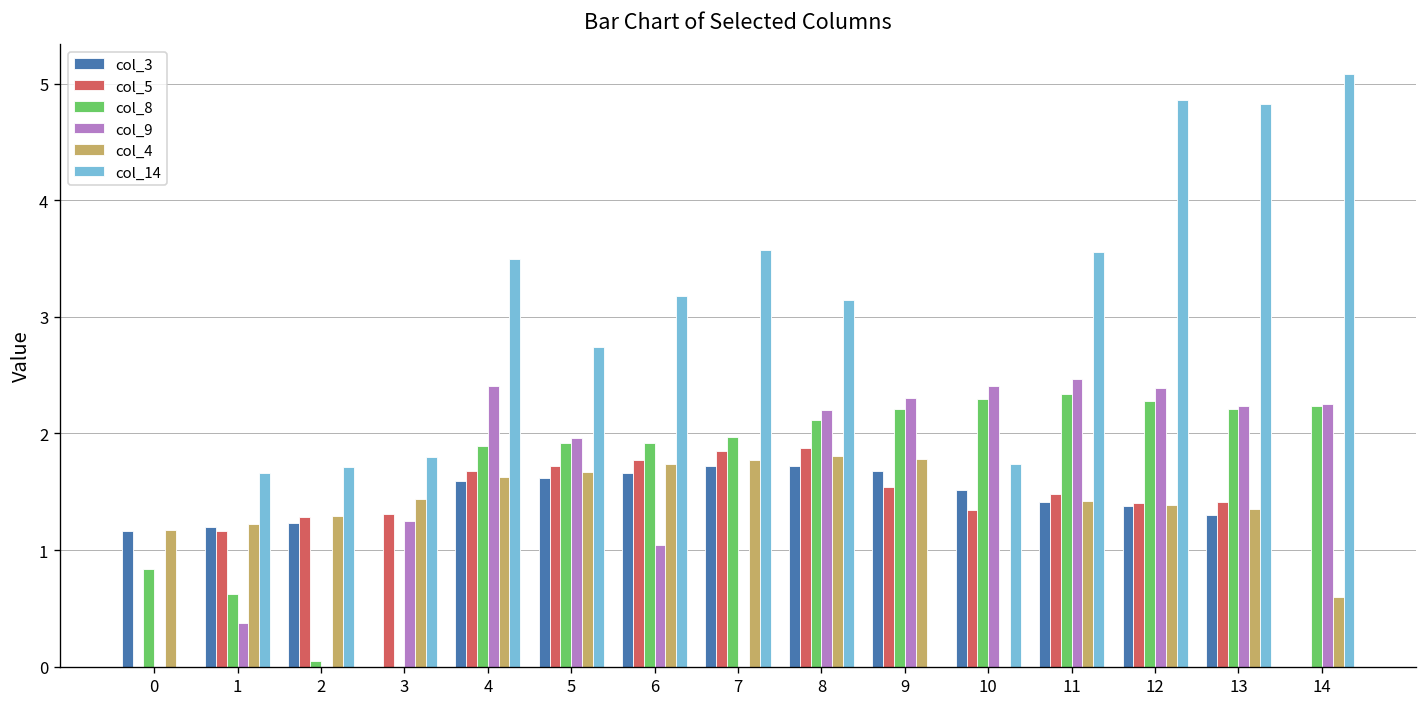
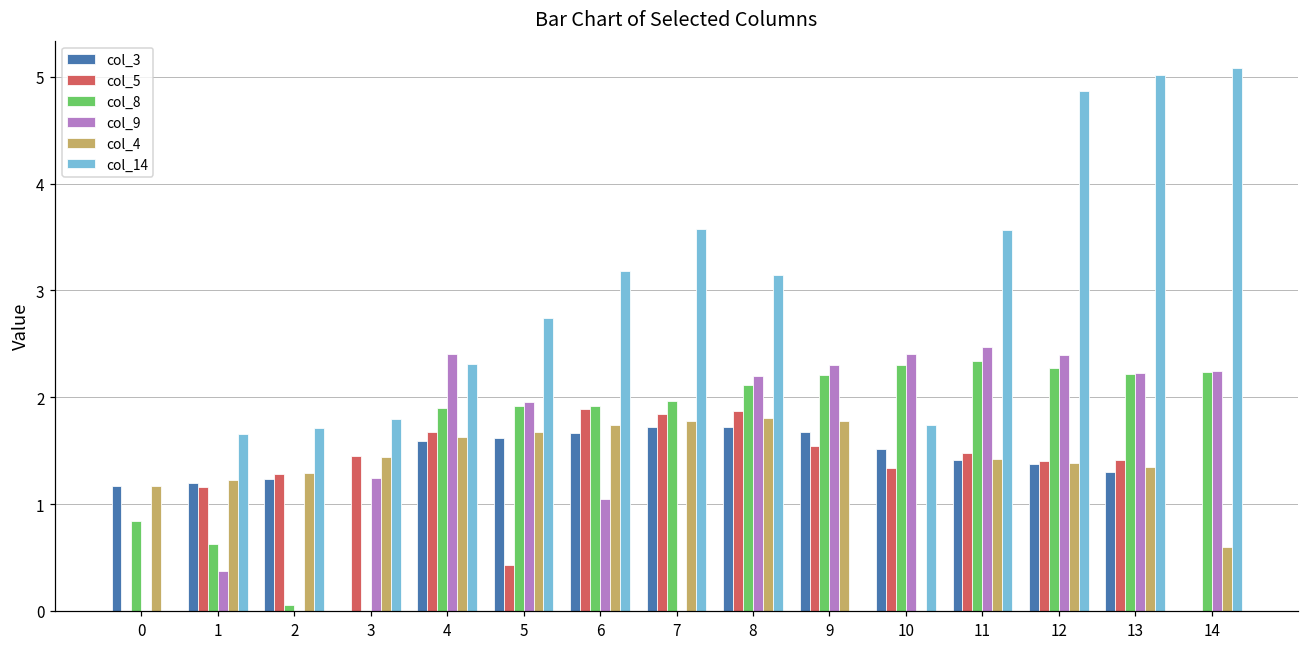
col_5, 3: 1.3 -> 1.5
col_14, 4: 3.5 -> 2.3
col_5, 5: 1.7 -> 0.4
col_5, 6: 1.8 -> 1.9
col_14, 13: 4.8 -> 5.0
